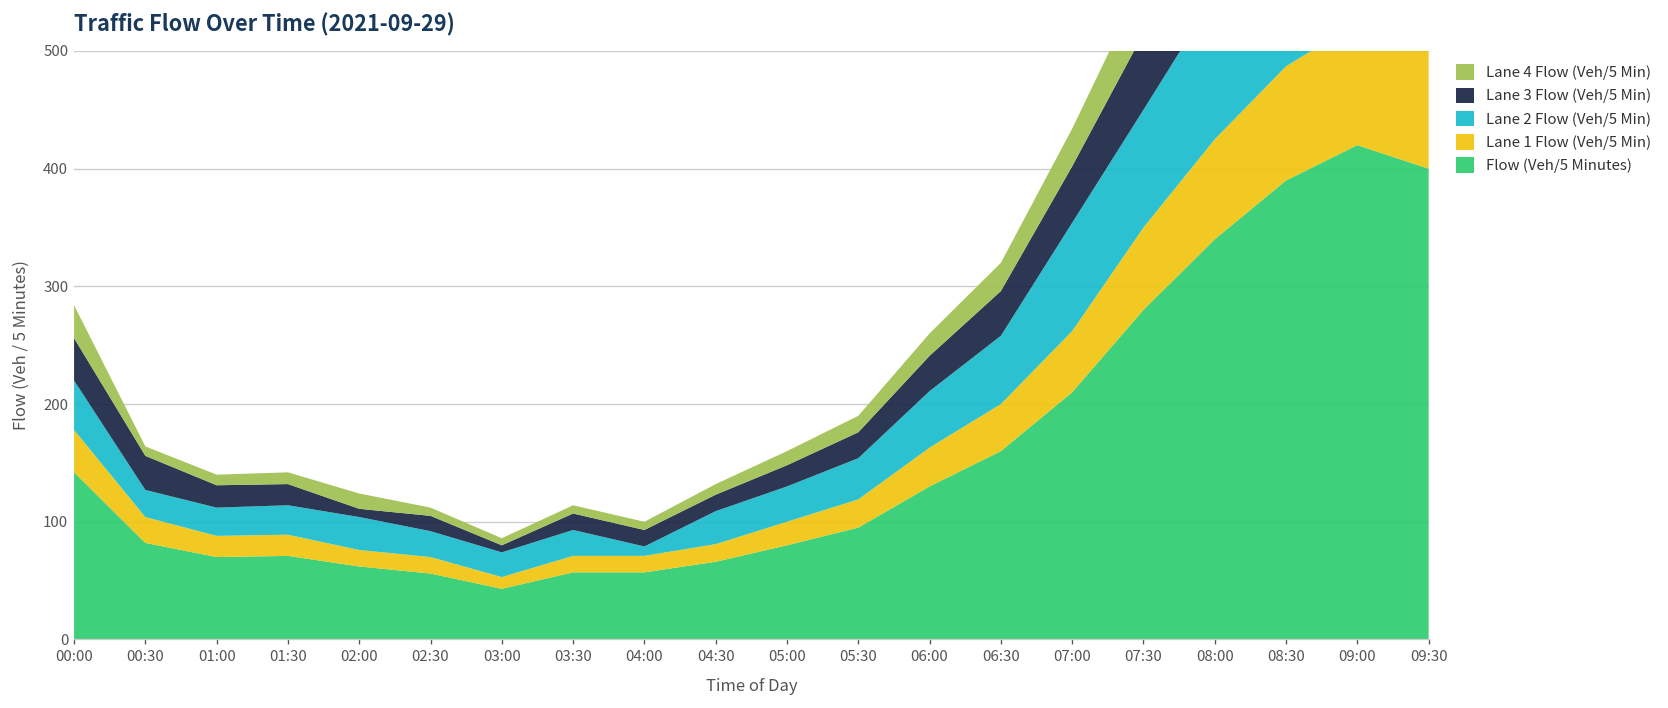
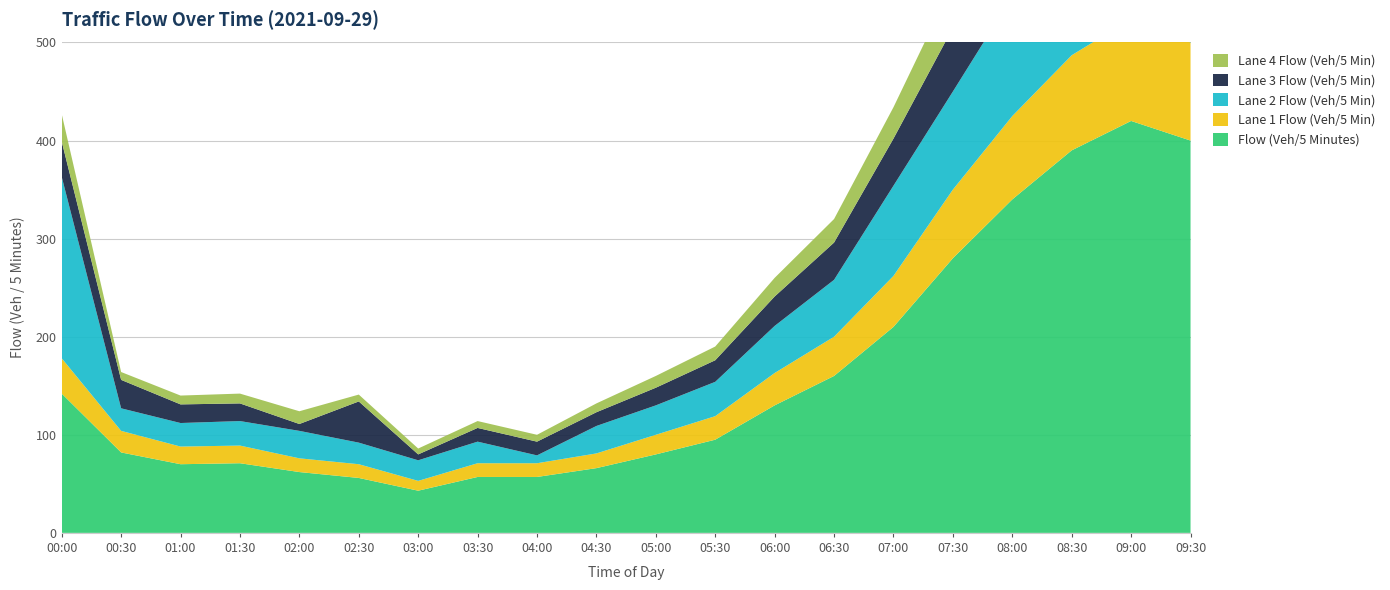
Lane 2 Flow (Veh/5 Min), 00:00: 40 -> 190
Lane 3 Flow (Veh/5 Min), 02:30: 10 -> 40
